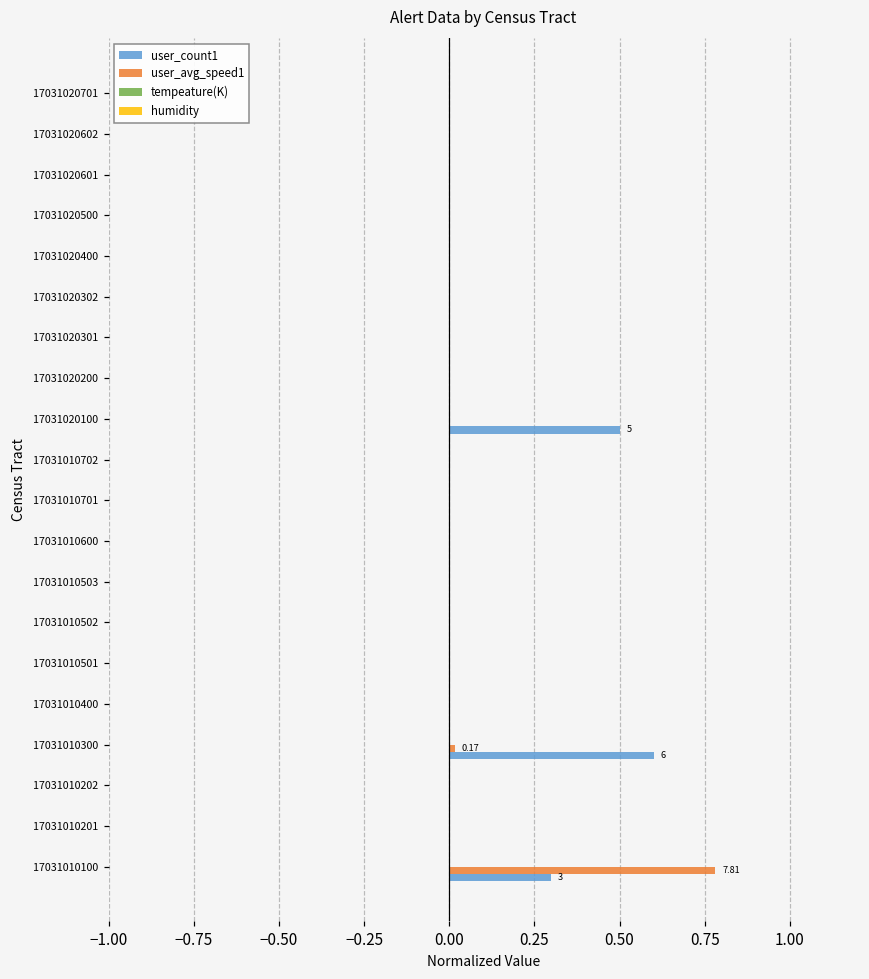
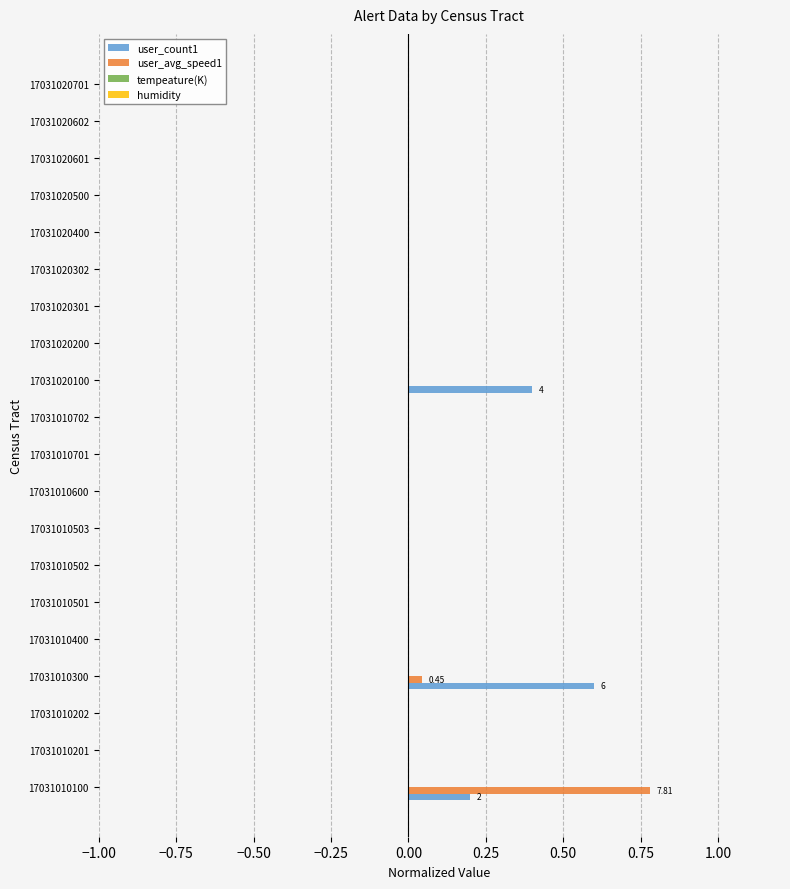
user_count1, 17031020100: 5 -> 4
user_avg_speed1, 17031010300: 0.17 -> 0.45
user_count1, 17031010100: 3 -> 2
